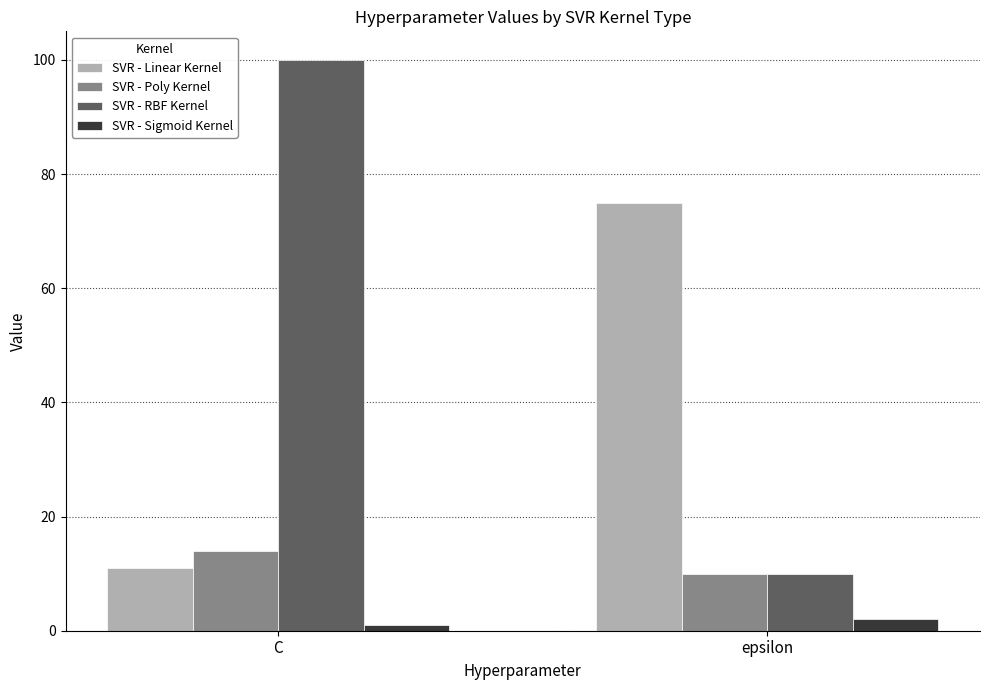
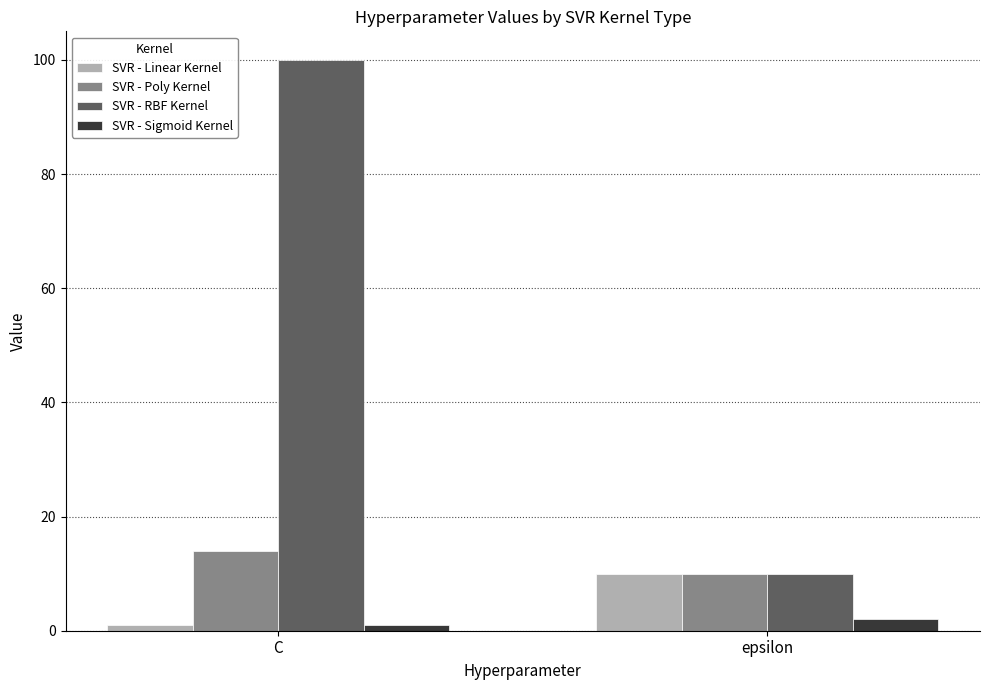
SVR - Linear Kernel, C: 11 -> 1
SVR - Linear Kernel, epsilon: 75 -> 10
